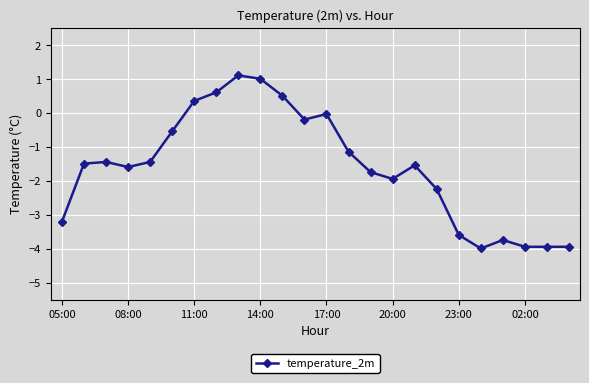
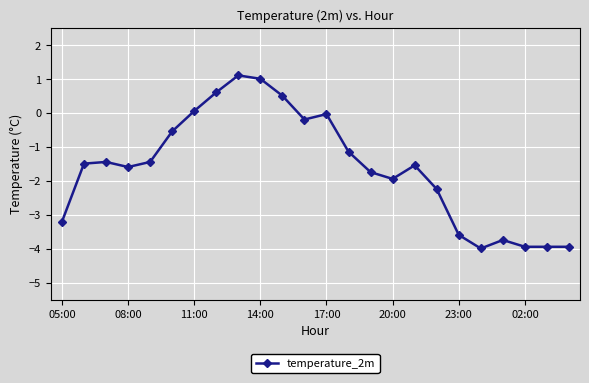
11:00: 0.4 -> 0.1
